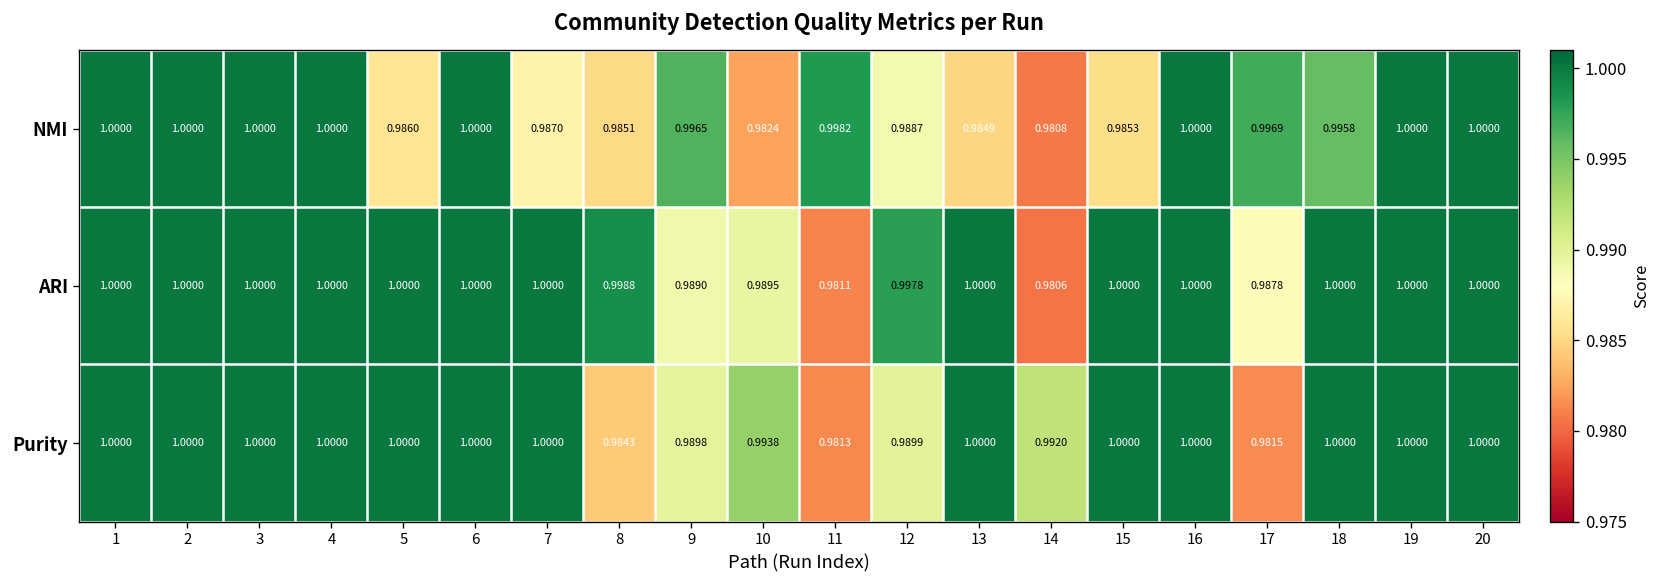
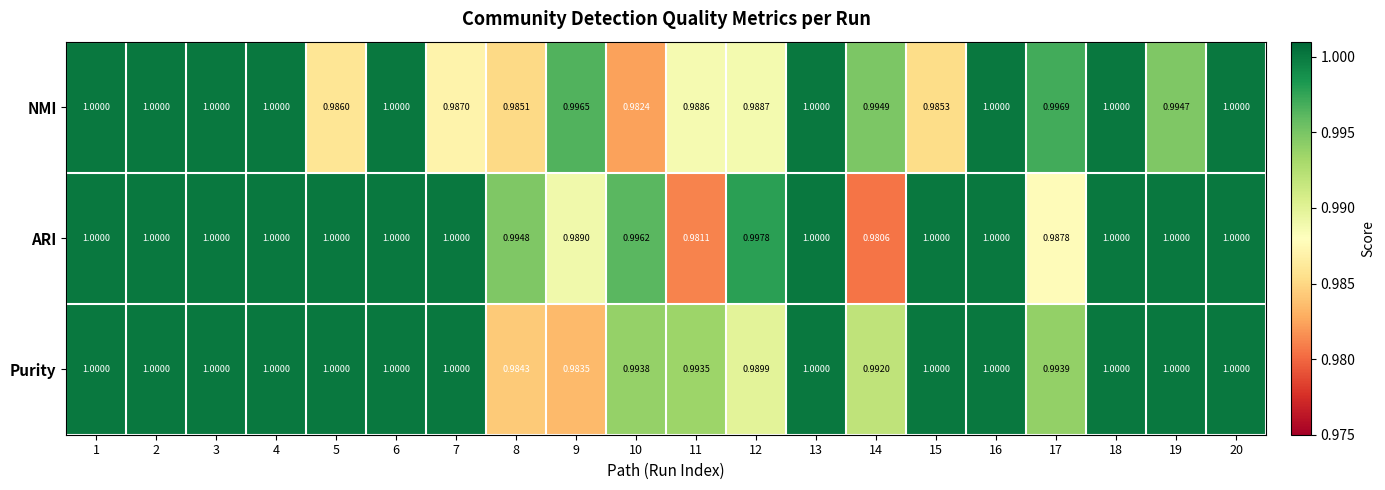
NMI, 11: 0.9982 -> 0.9886
NMI, 13: 0.9849 -> 1.0000
NMI, 14: 0.9808 -> 0.9949
NMI, 18: 0.9958 -> 1.0000
NMI, 19: 1.0000 -> 0.9947
ARI, 8: 0.9988 -> 0.9948
ARI, 10: 0.9895 -> 0.9962
Purity, 9: 0.9898 -> 0.9835
Purity, 11: 0.9813 -> 0.9935
Purity, 17: 0.9815 -> 0.9939
